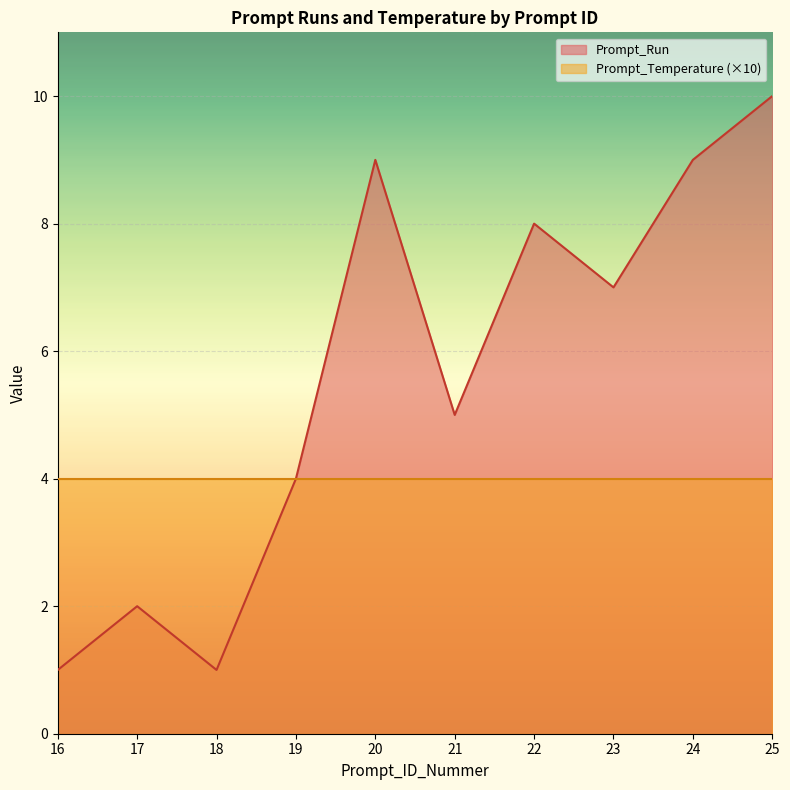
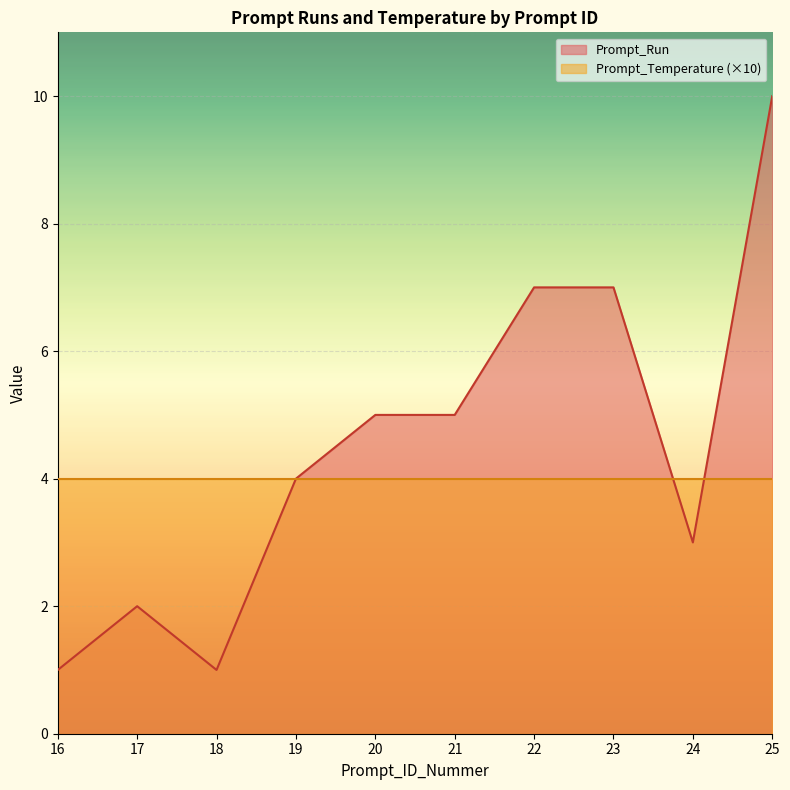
Prompt_Run, 20: 9 -> 5
Prompt_Run, 22: 8 -> 7
Prompt_Run, 24: 9 -> 3
